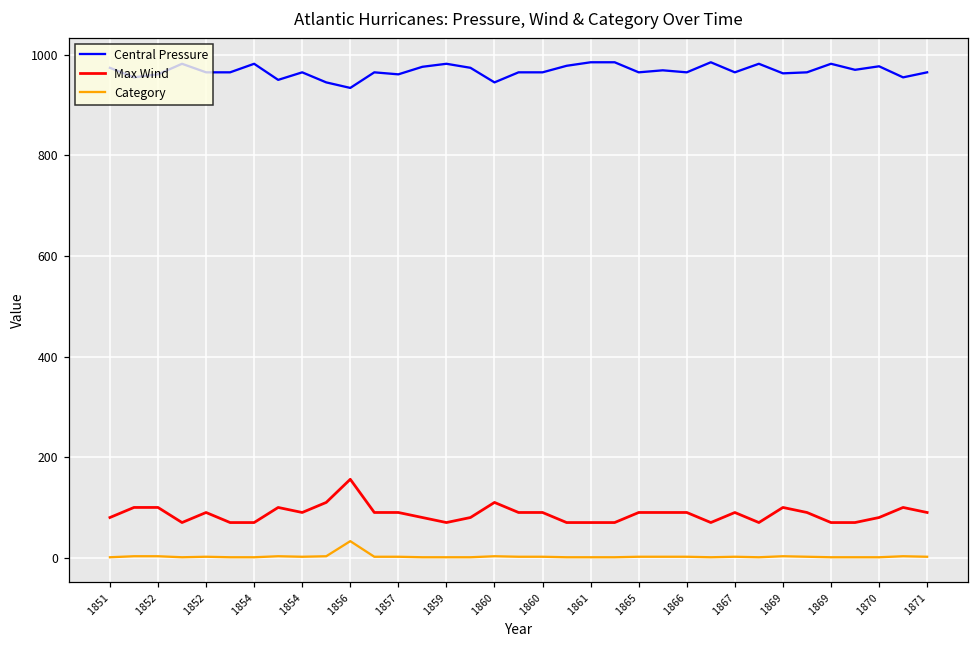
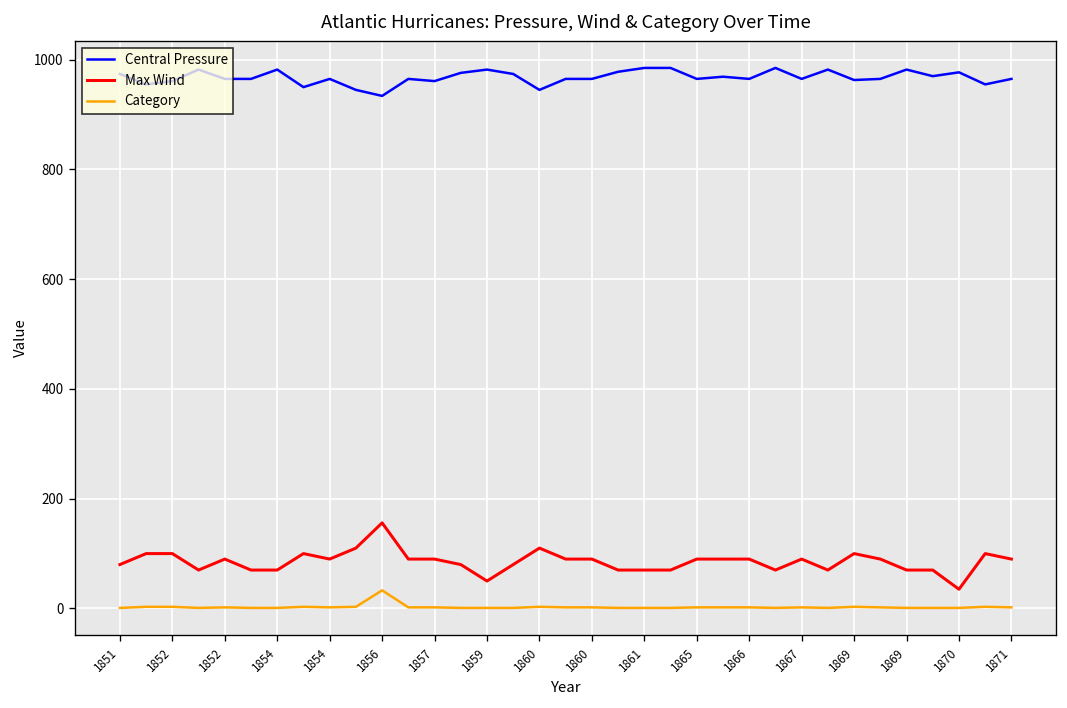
Max Wind, 1859: 70 -> 50
Max Wind, 1870: 80 -> 40
